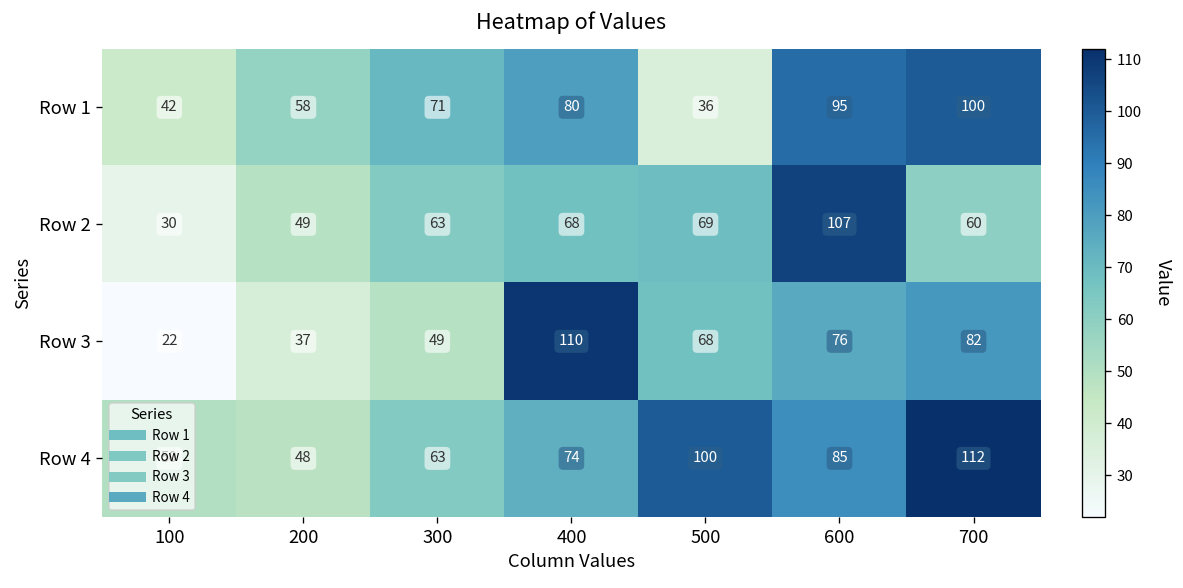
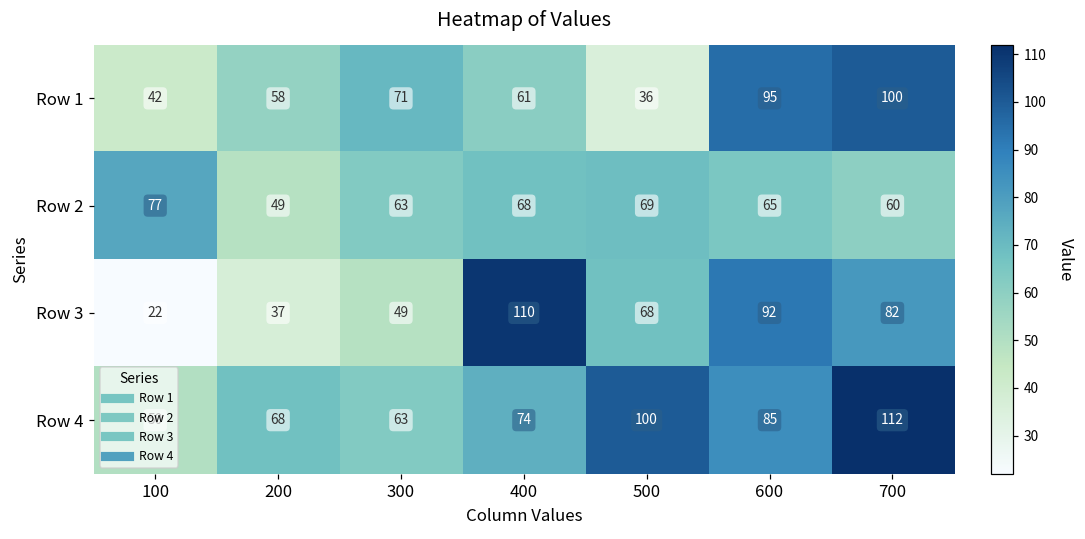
Row 1, 400: 80 -> 61
Row 2, 100: 30 -> 77
Row 2, 600: 107 -> 65
Row 3, 600: 76 -> 92
Row 4, 200: 48 -> 68
